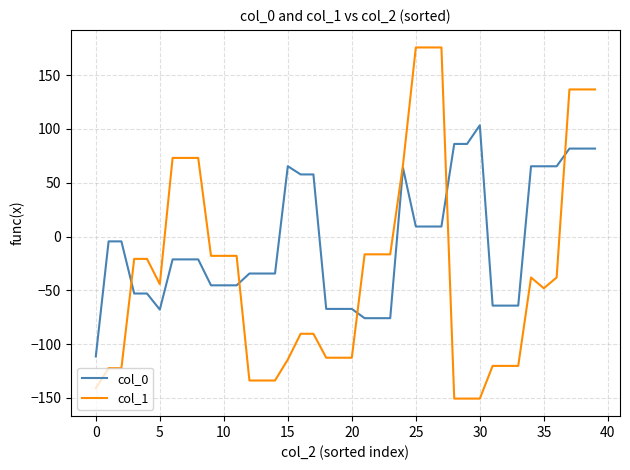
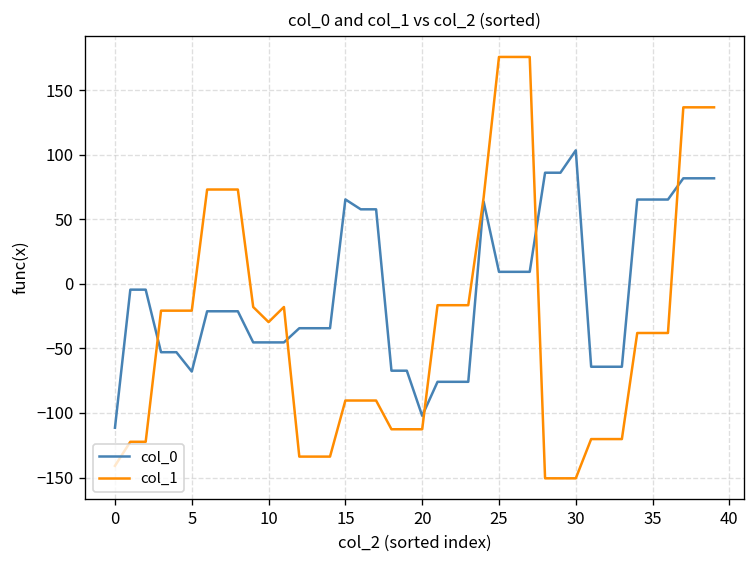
col_1, 5: -44 -> -21
col_1, 10: -18 -> -30
col_1, 15: -114 -> -90
col_0, 20: -67 -> -102
col_1, 35: -48 -> -38
